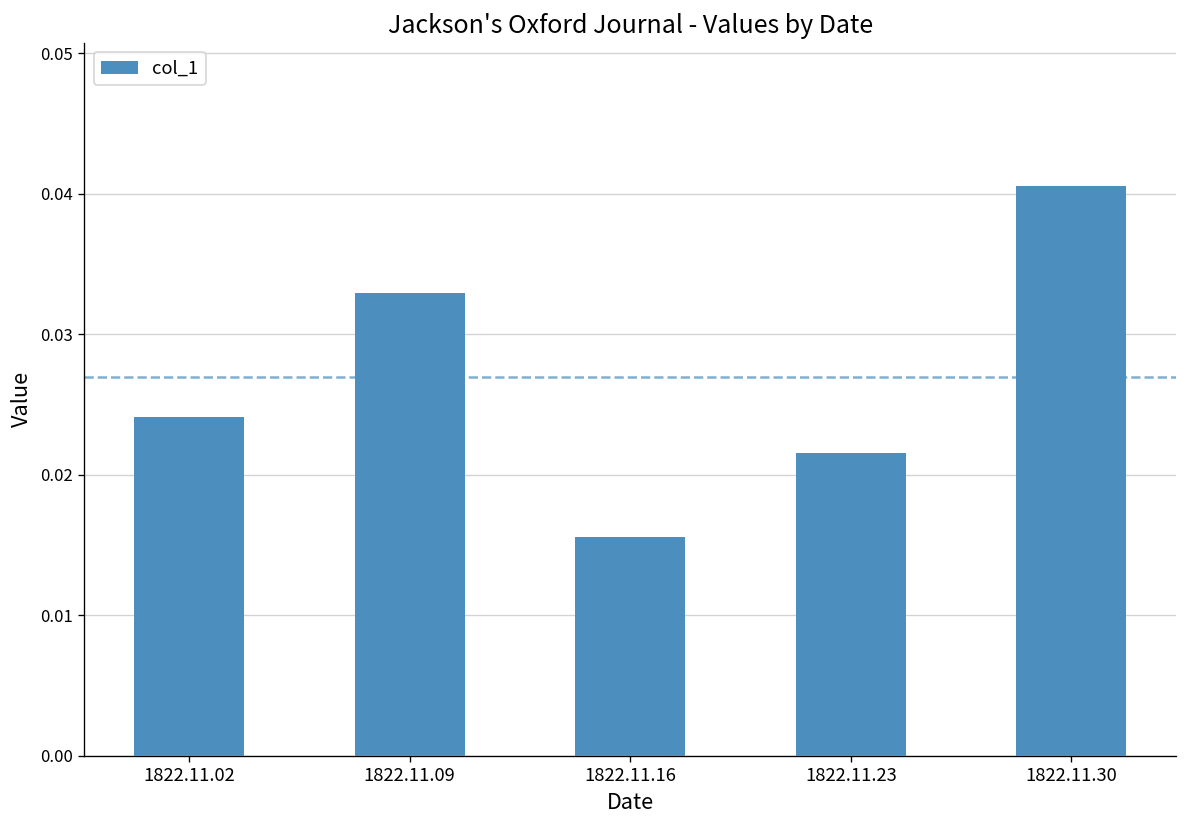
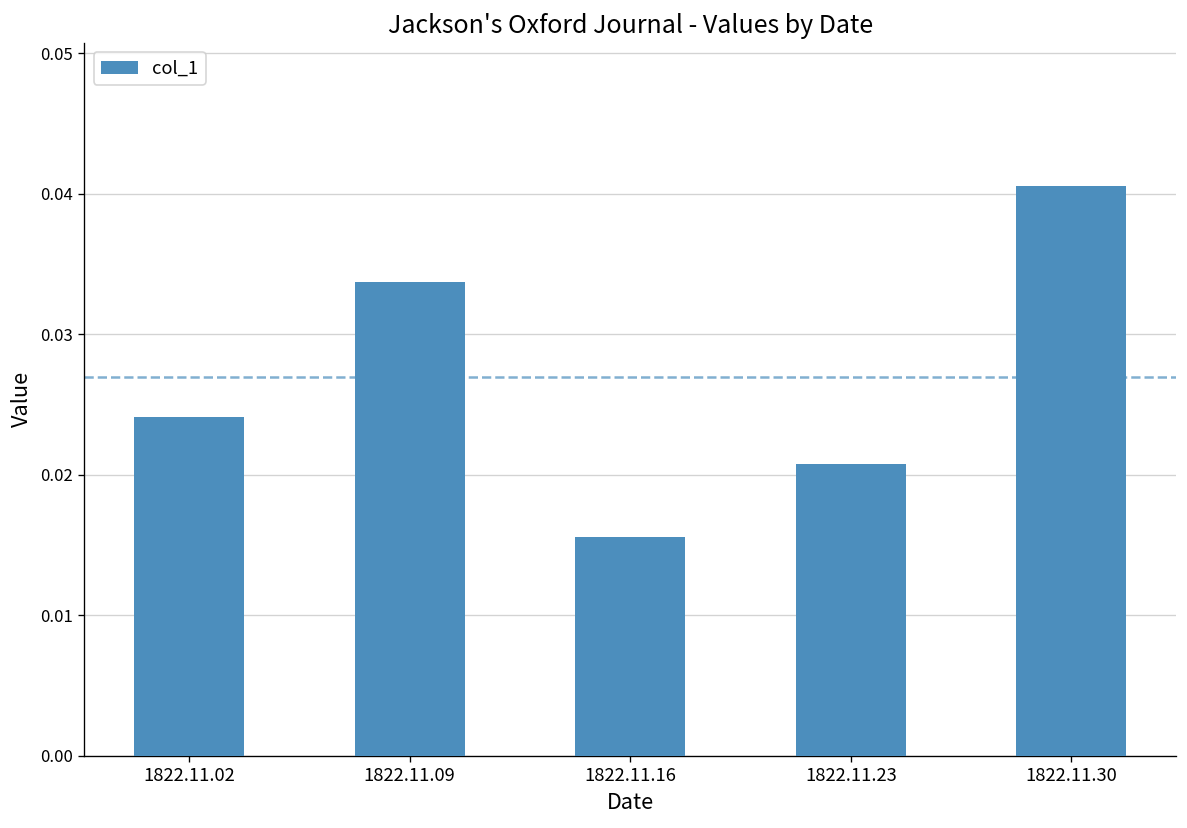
1822.11.09: 0.0329 -> 0.0337
1822.11.23: 0.0215 -> 0.0208
